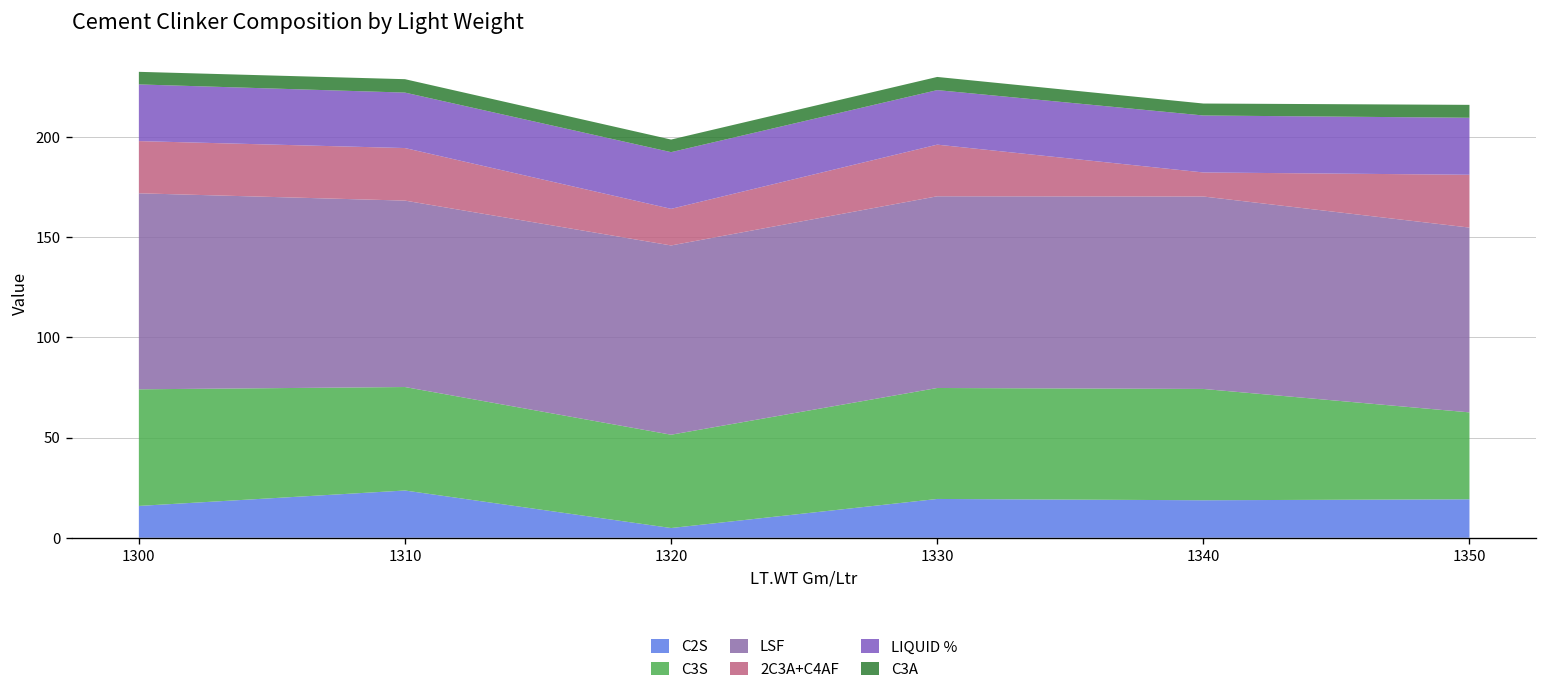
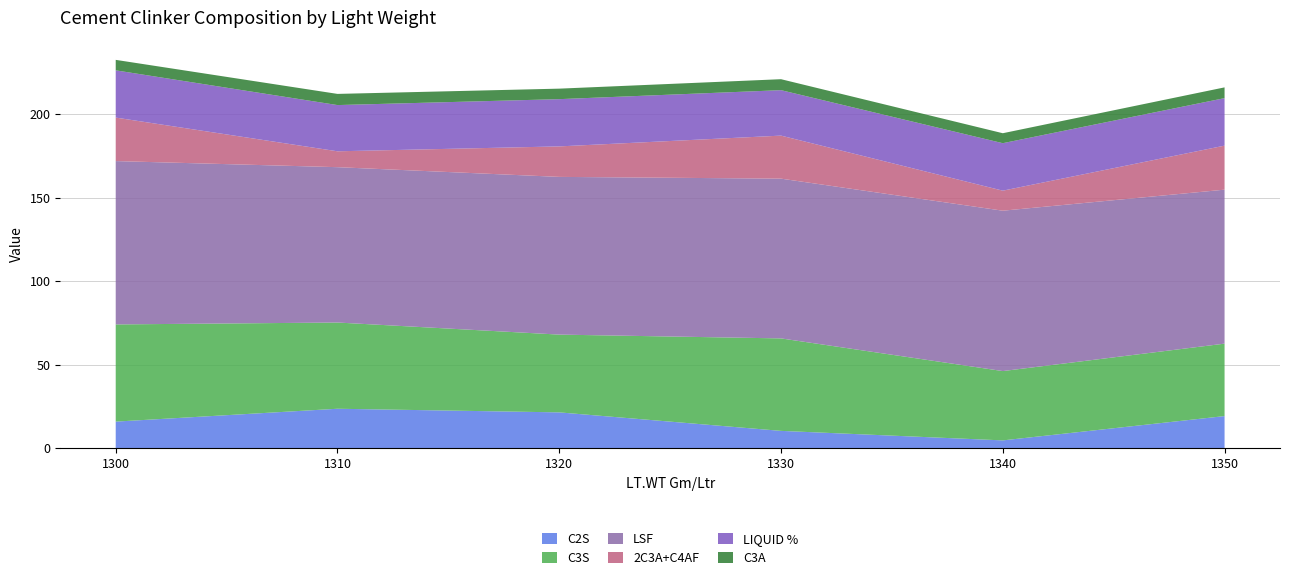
2C3A+C4AF, 1310: 26 -> 10
C2S, 1320: 5 -> 21
C2S, 1330: 19 -> 10
C2S, 1340: 19 -> 5
C3S, 1340: 56 -> 42
